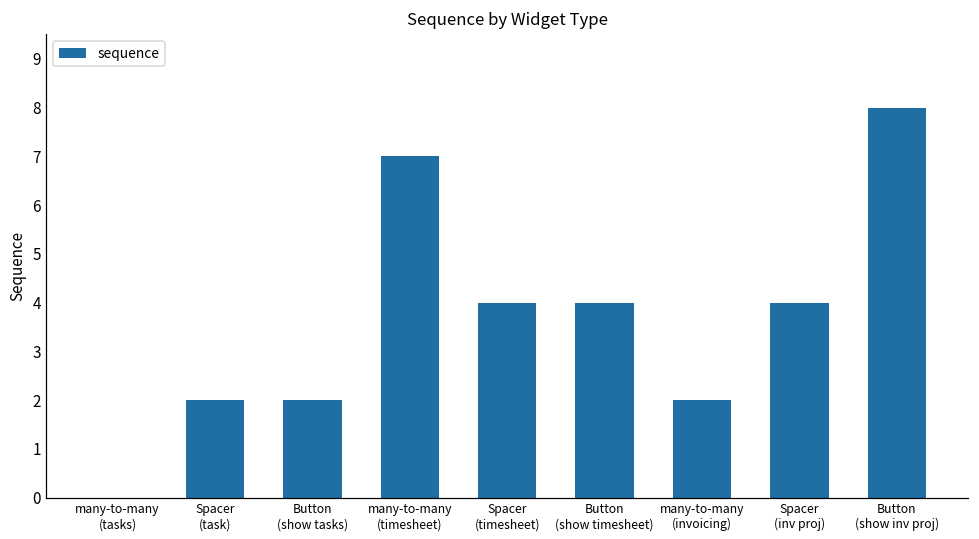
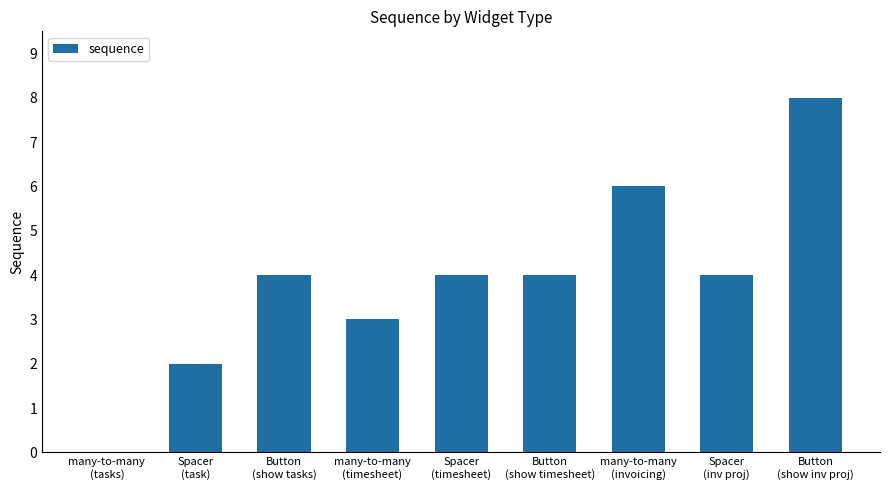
Button (show tasks): 2 -> 4
many-to-many (timesheet): 7 -> 3
many-to-many (invoicing): 2 -> 6
